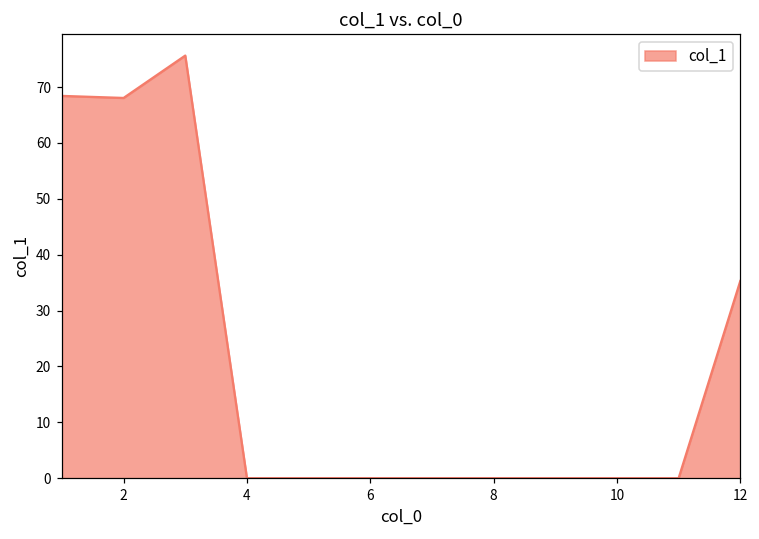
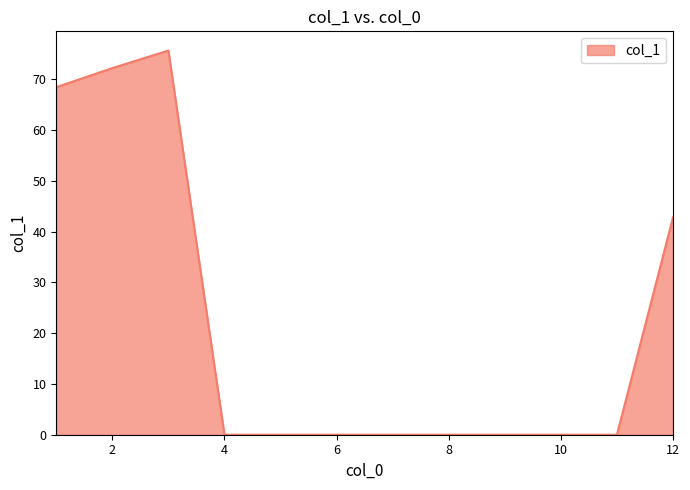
2: 68 -> 72
12: 35 -> 43
